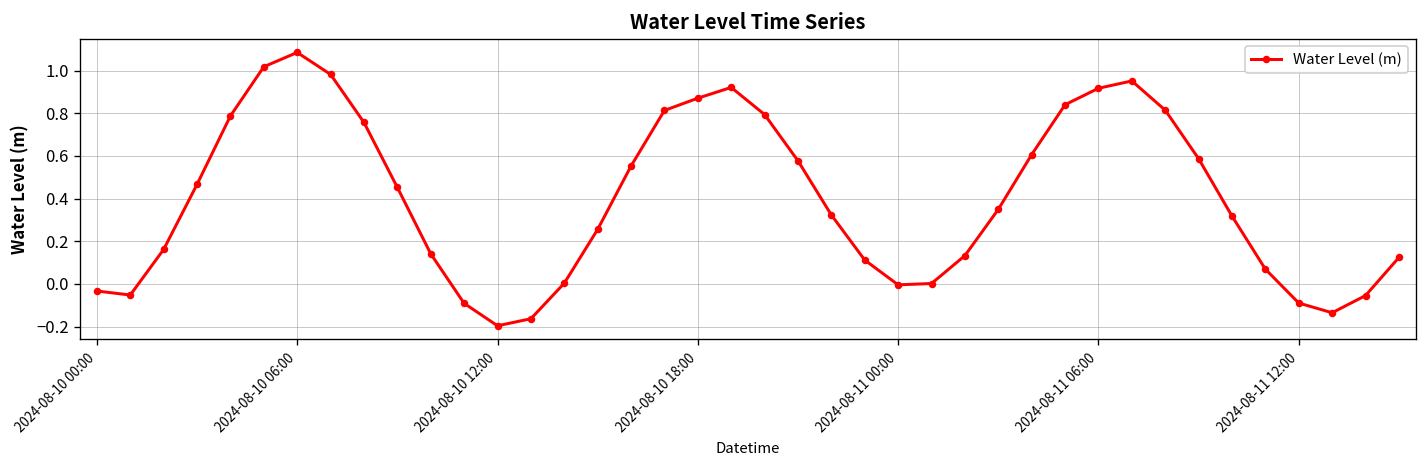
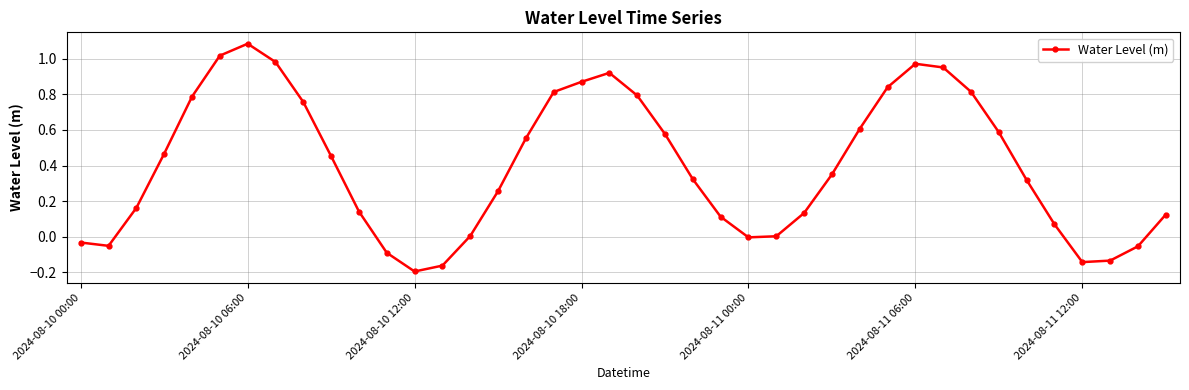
2024-08-11 06:00: 0.92 -> 0.97
2024-08-11 12:00: -0.09 -> -0.14
